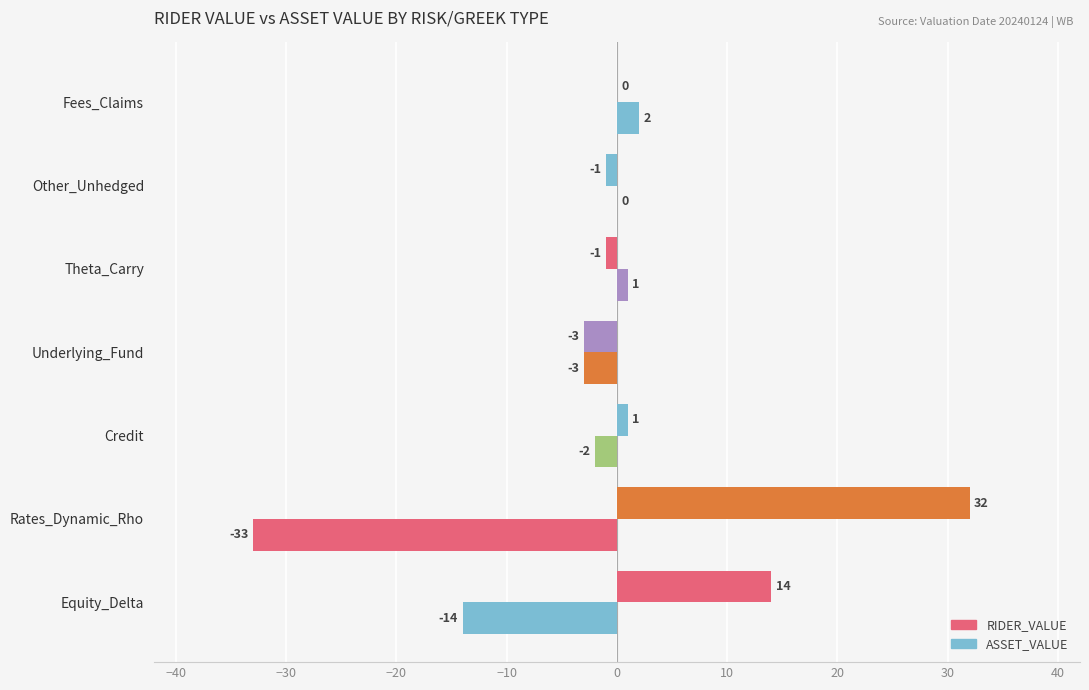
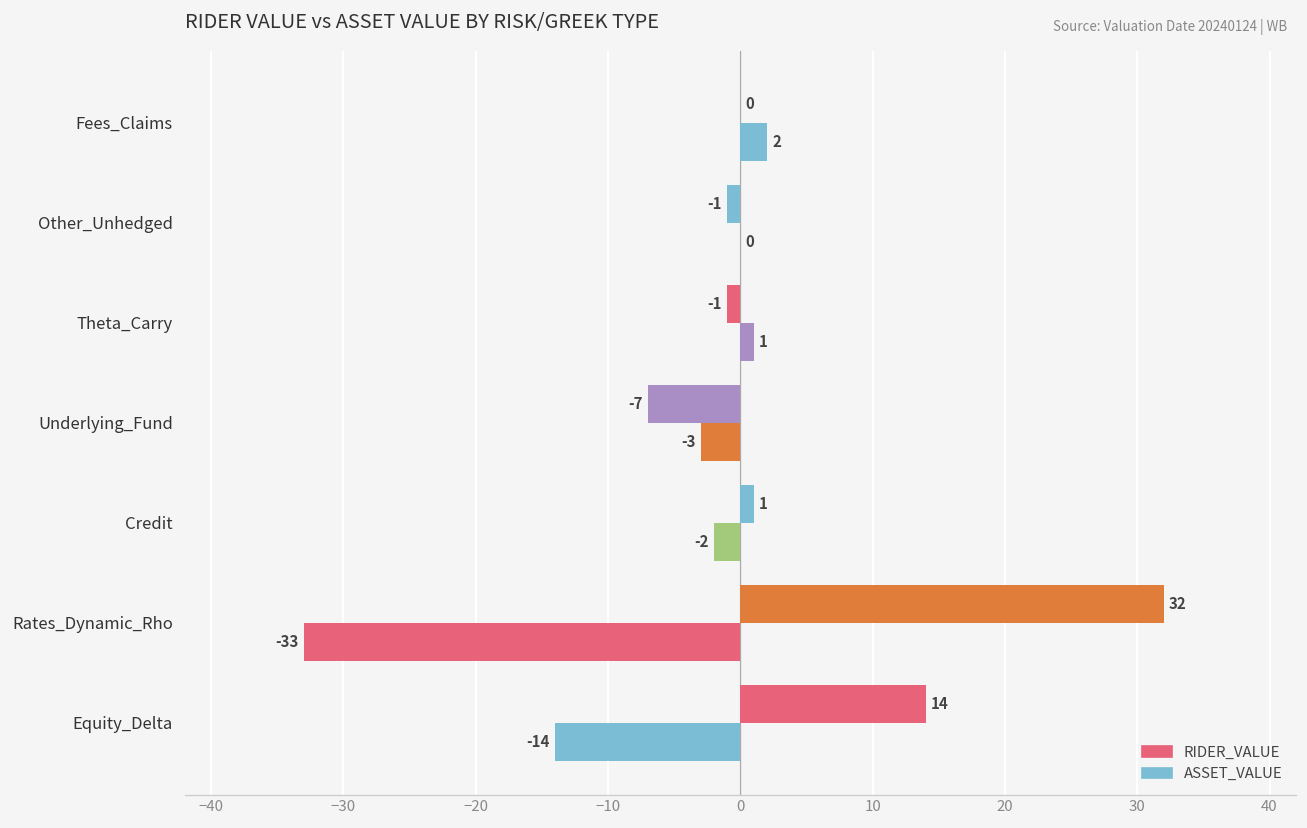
RIDER_VALUE, Underlying_Fund: -3 -> -7
